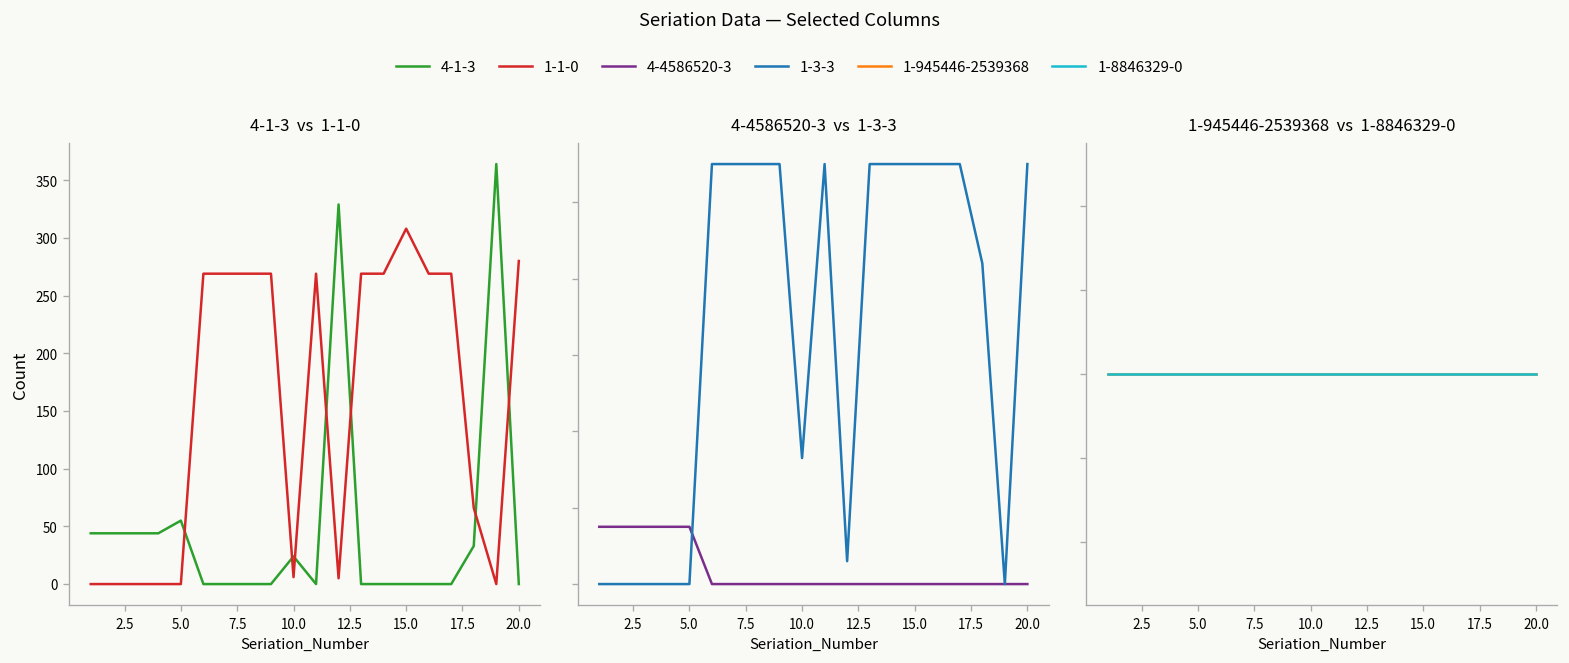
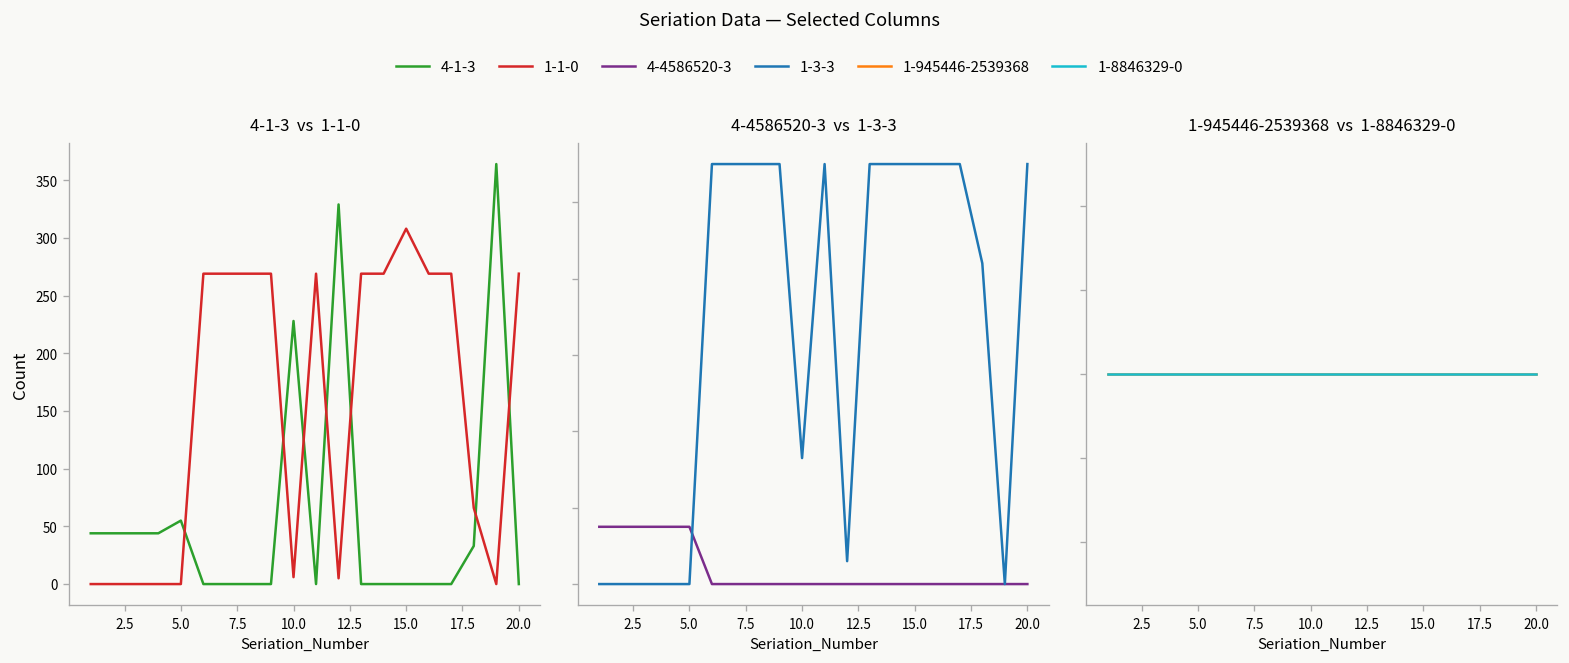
4-1-3 vs 1-1-0, 4-1-3, 10.0: 20 -> 230
4-1-3 vs 1-1-0, 1-1-0, 20.0: 280 -> 270
